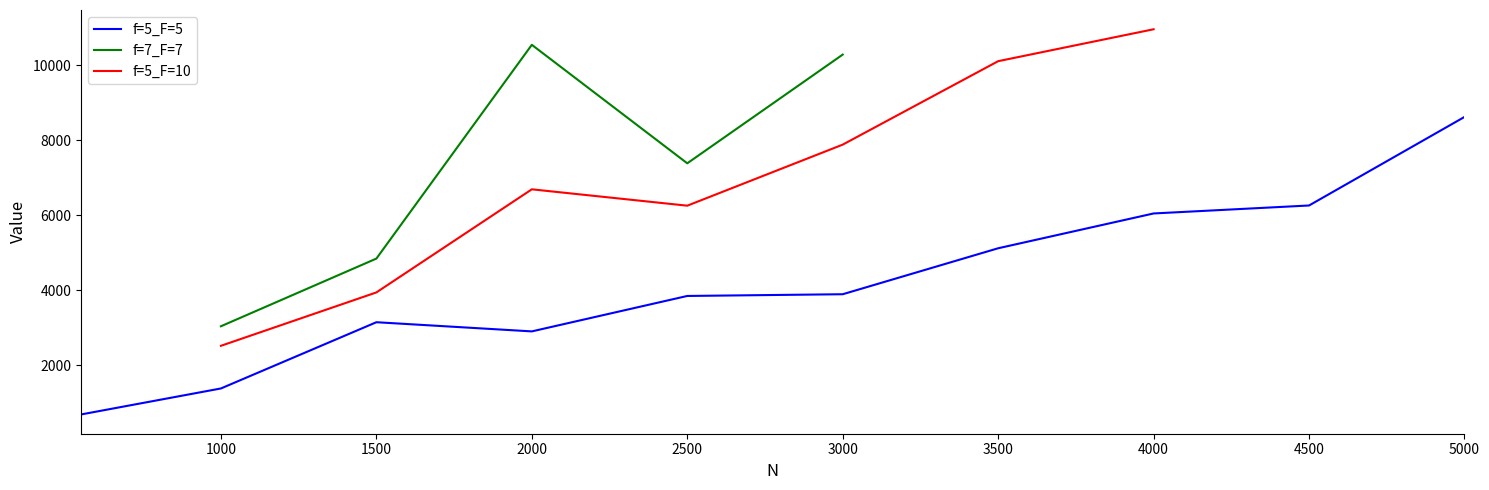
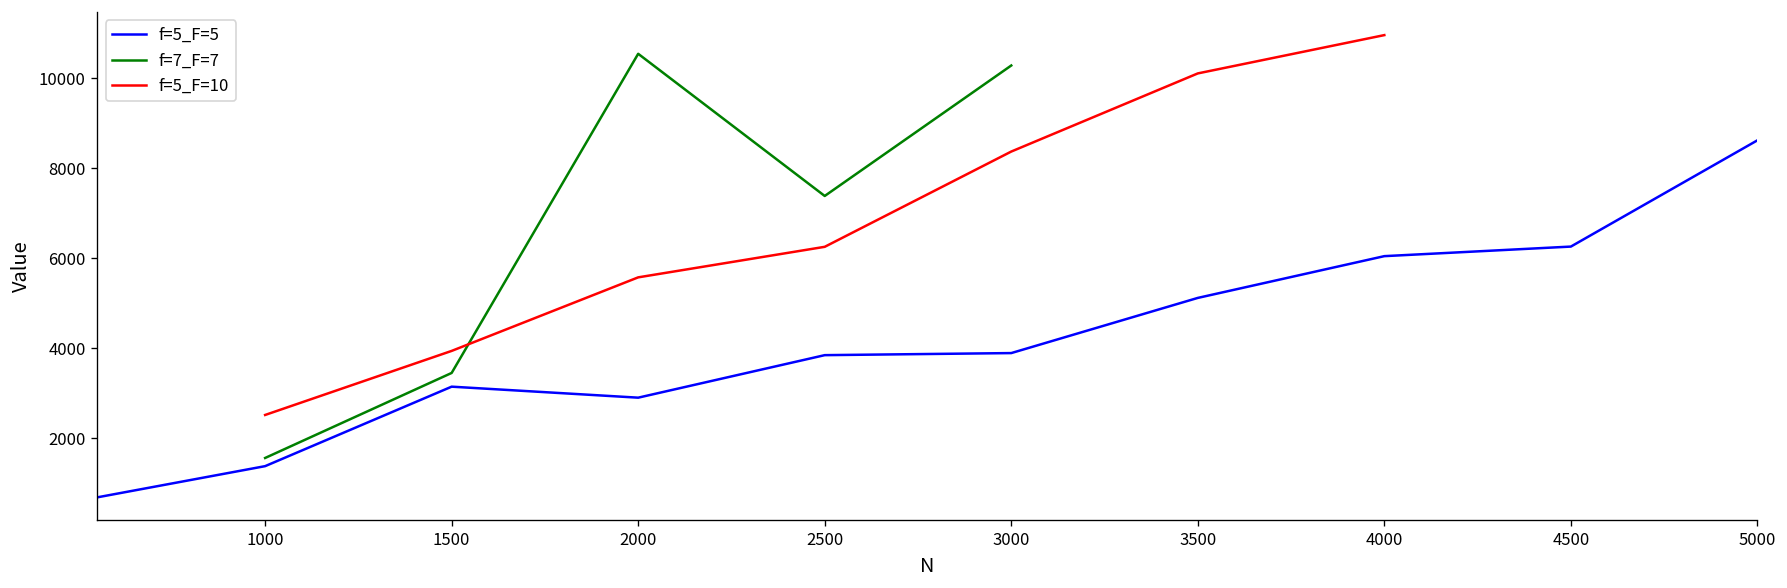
f=7_F=7, 1000: 3000 -> 1600
f=7_F=7, 1500: 4800 -> 3500
f=5_F=10, 2000: 6700 -> 5600
f=5_F=10, 3000: 7900 -> 8400
